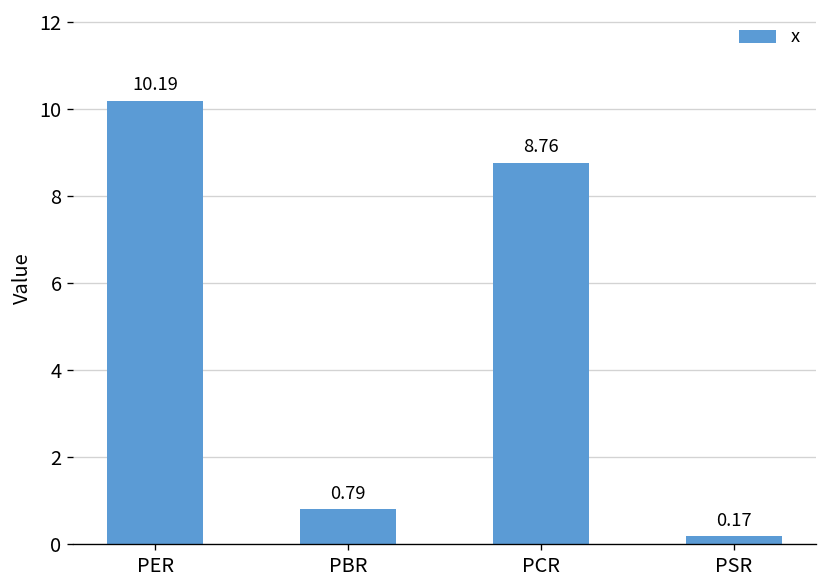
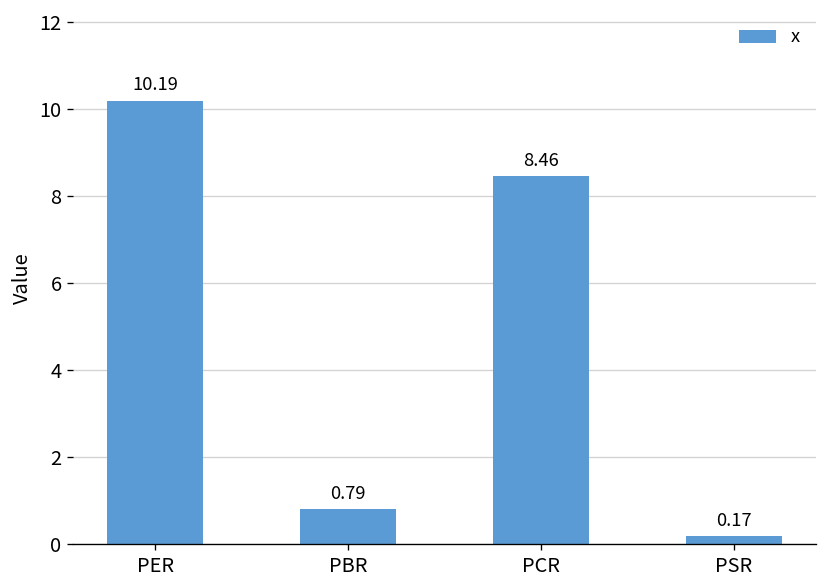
PCR: 8.76 -> 8.46
